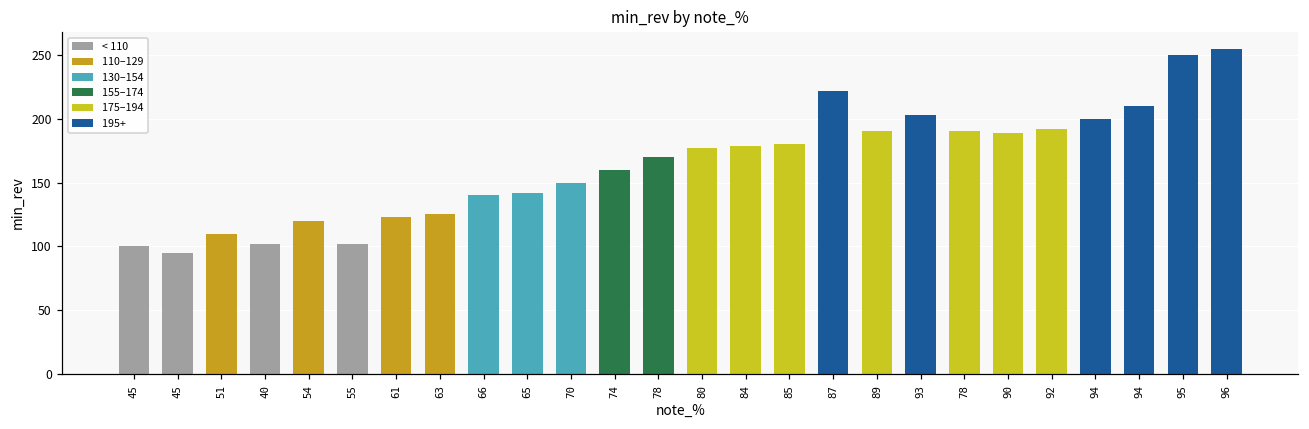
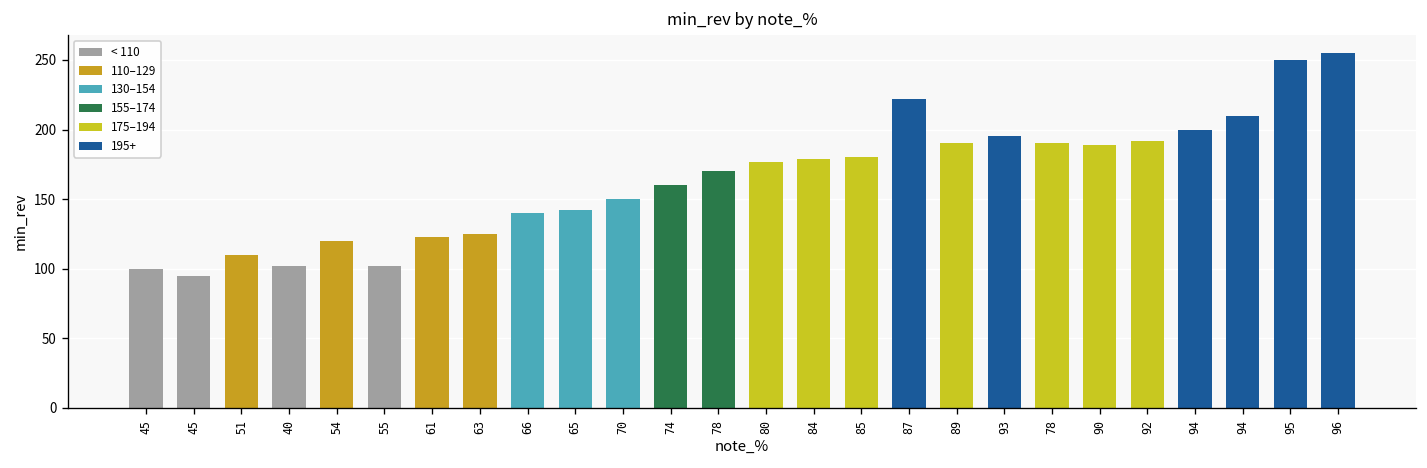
93: 203 -> 195
